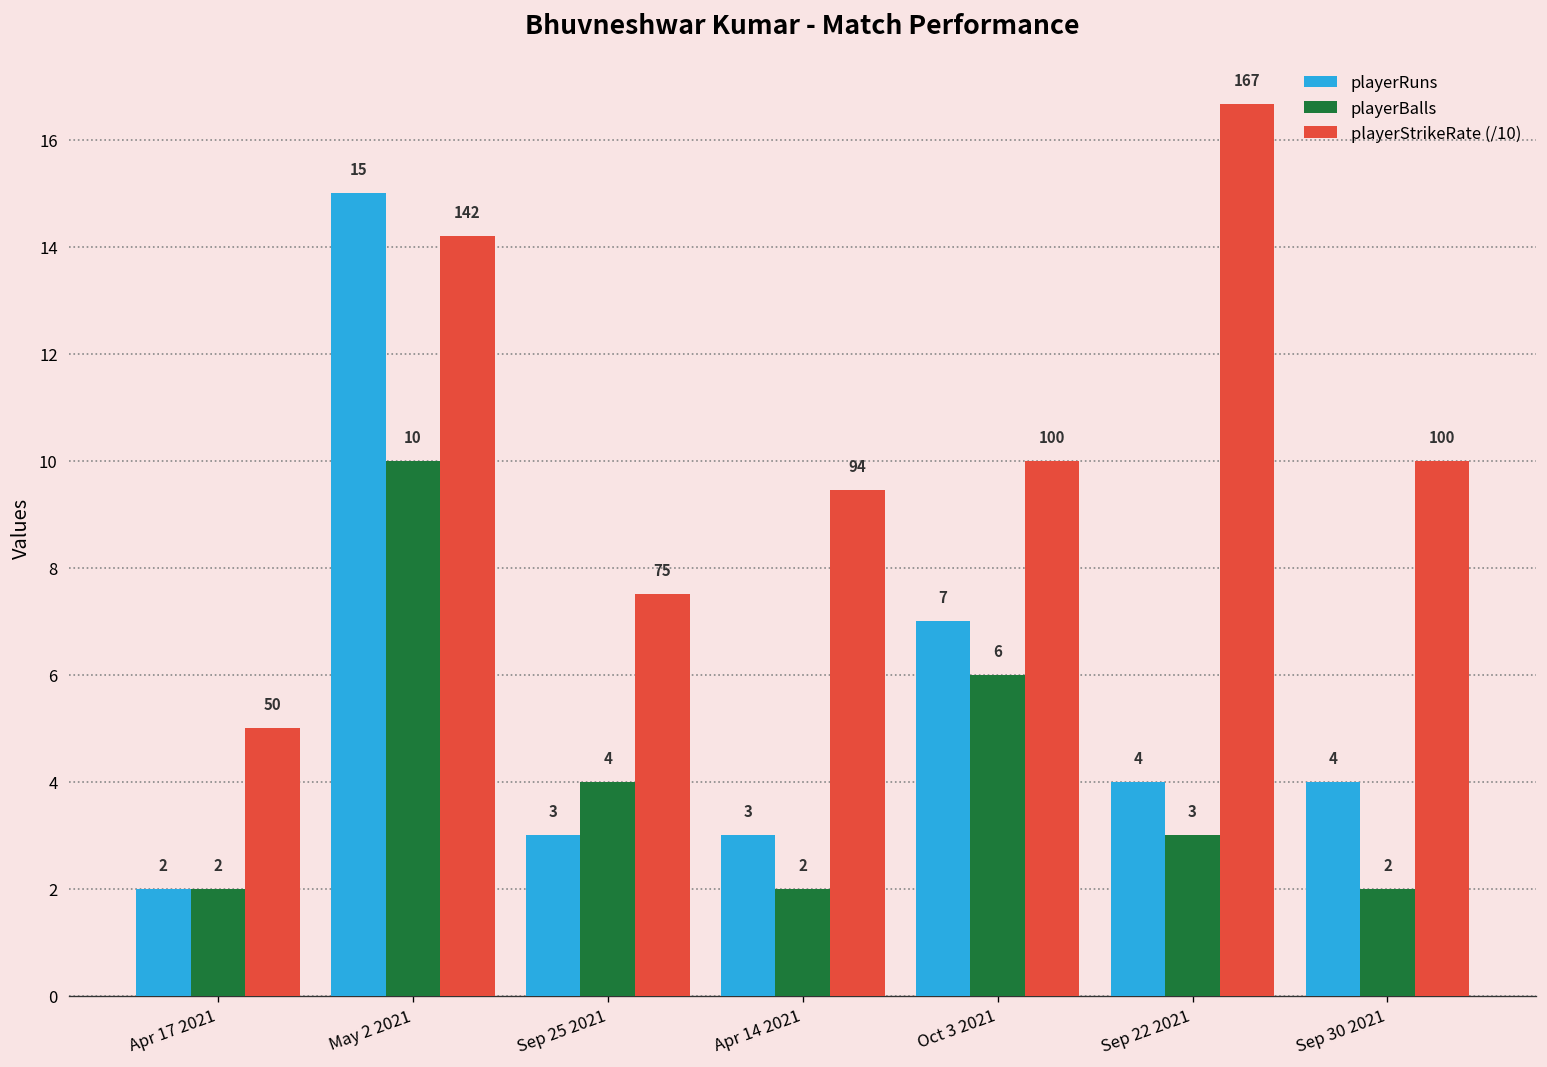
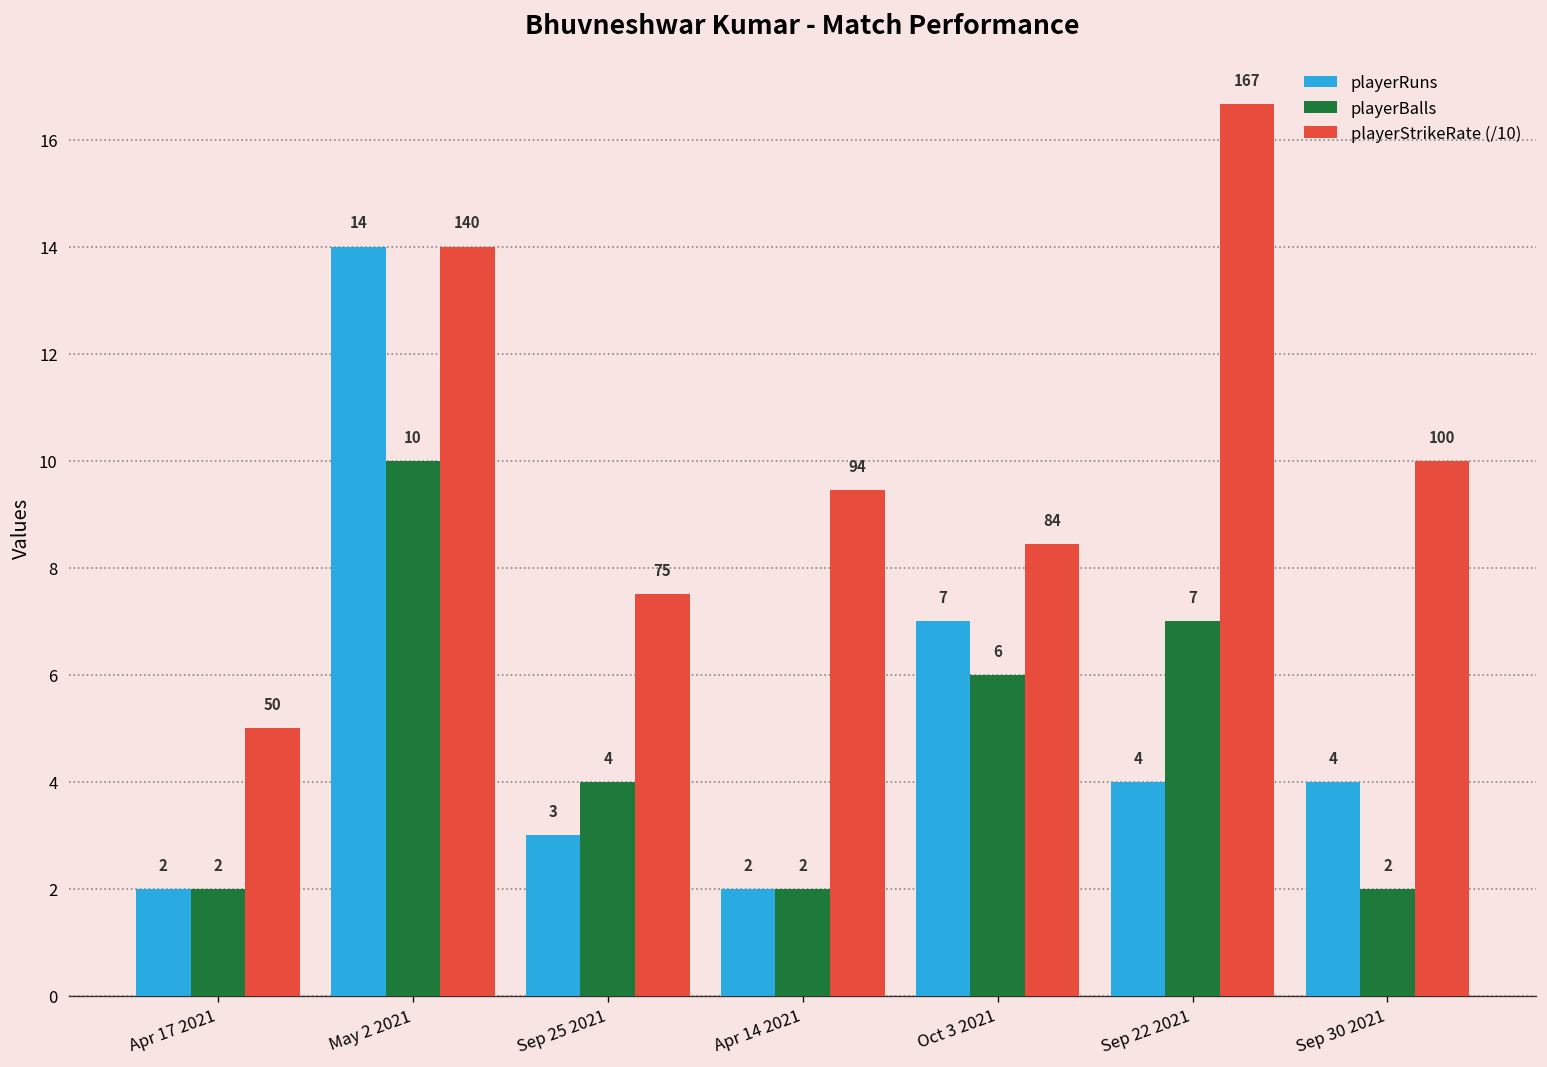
playerRuns, May 2 2021: 15 -> 14
playerStrikeRate (/10), May 2 2021: 142 -> 140
playerRuns, Apr 14 2021: 3 -> 2
playerStrikeRate (/10), Oct 3 2021: 100 -> 84
playerBalls, Sep 22 2021: 3 -> 7
